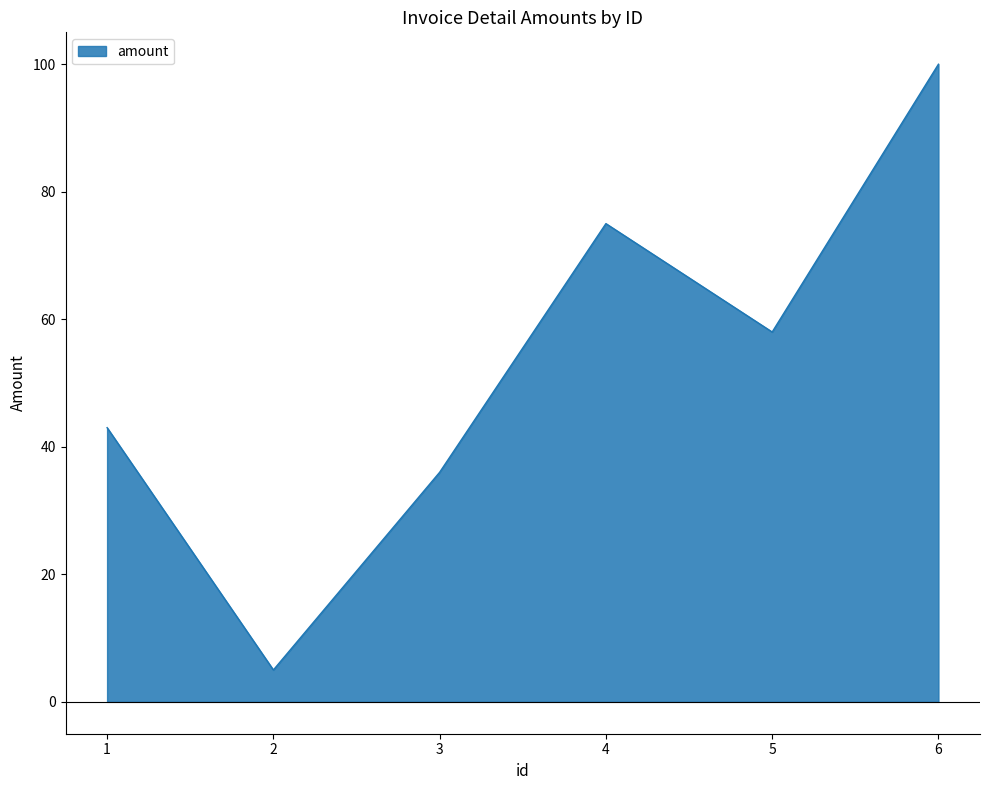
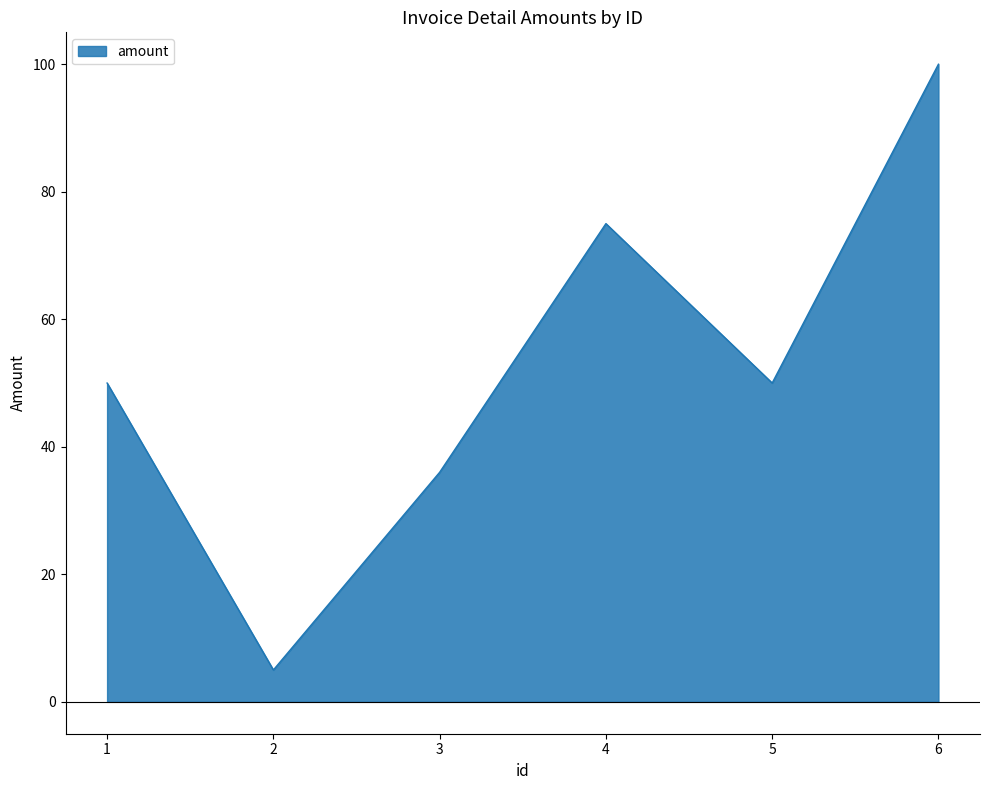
1: 43 -> 50
5: 58 -> 50
